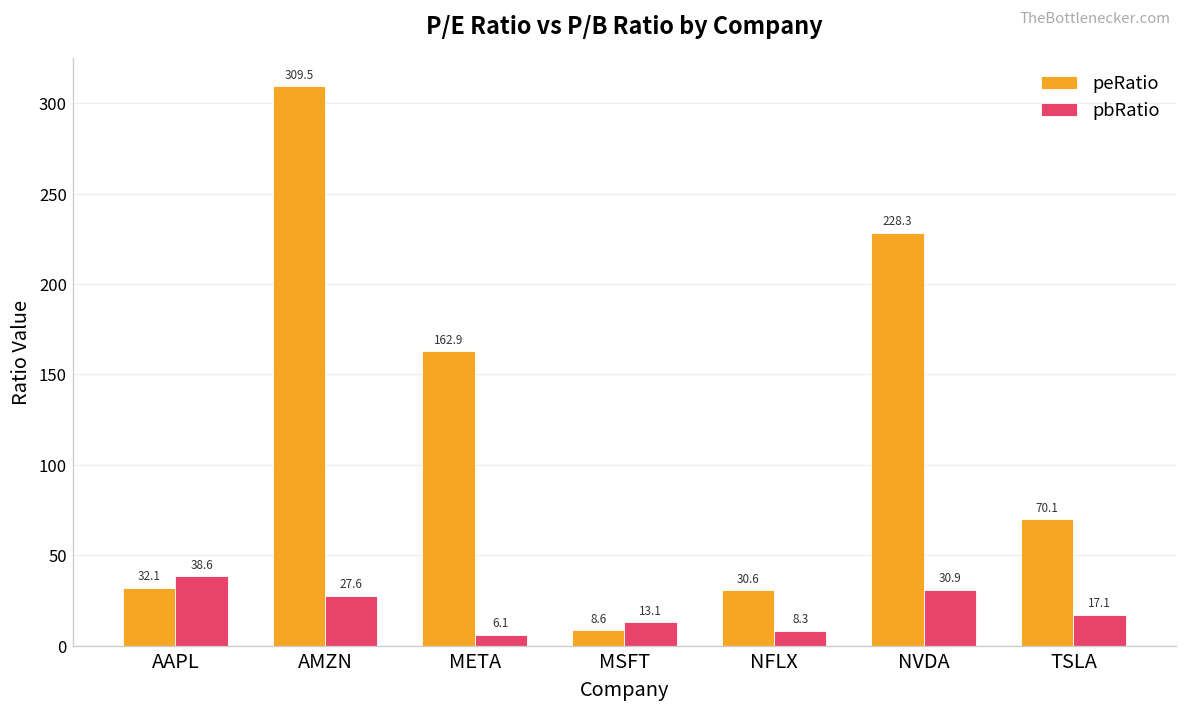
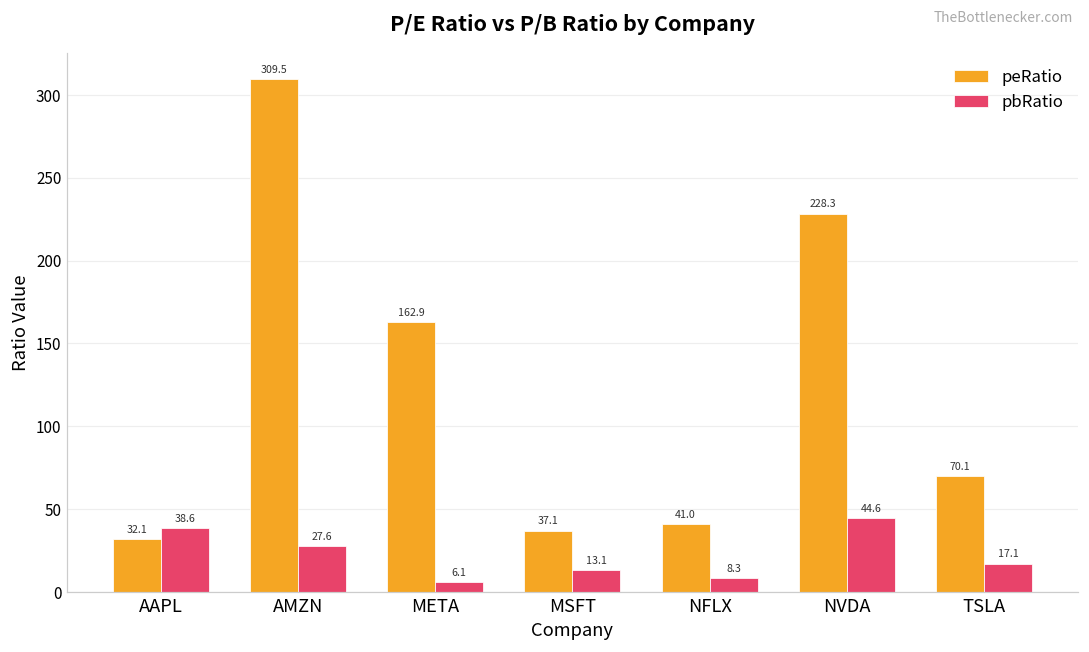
peRatio, MSFT: 8.6 -> 37.1
peRatio, NFLX: 30.6 -> 41.0
pbRatio, NVDA: 30.9 -> 44.6
